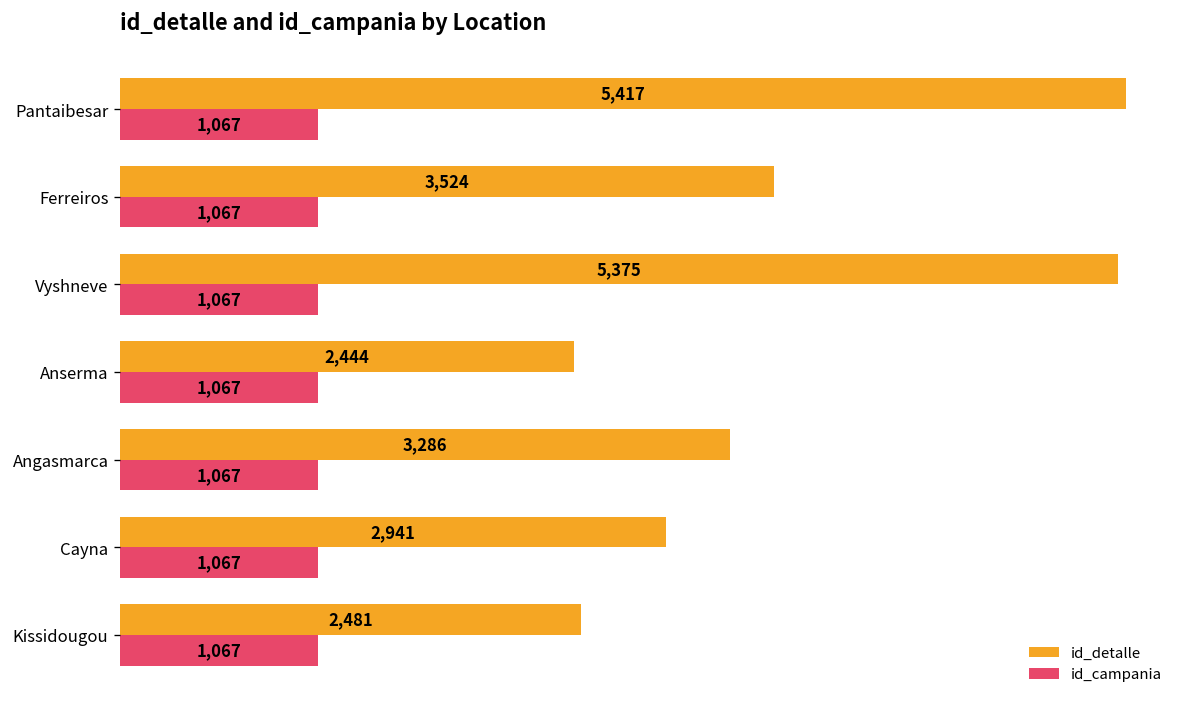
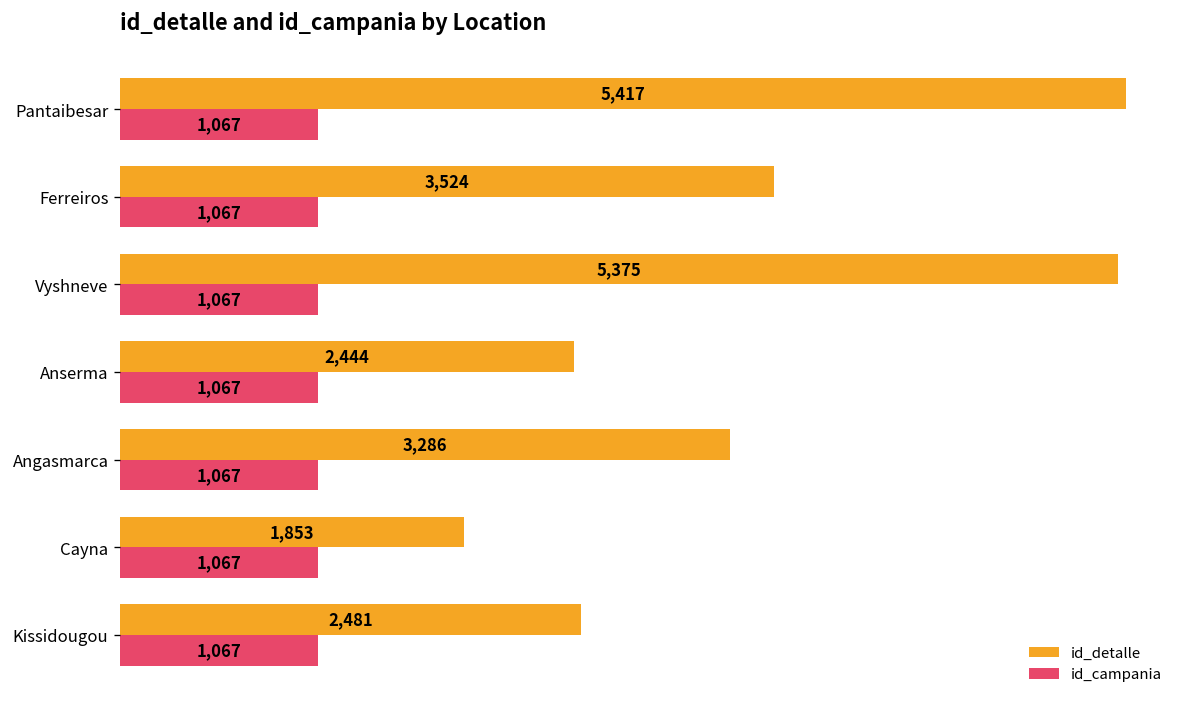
id_detalle, Cayna: 2,941 -> 1,853
